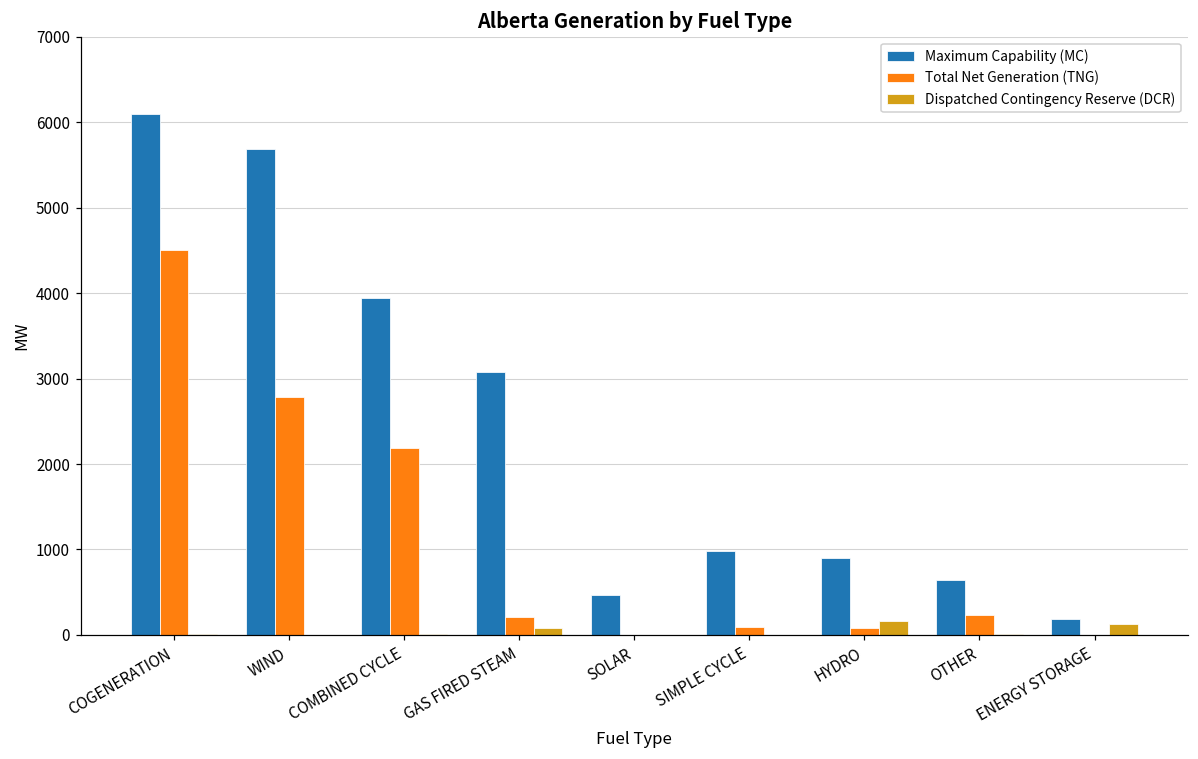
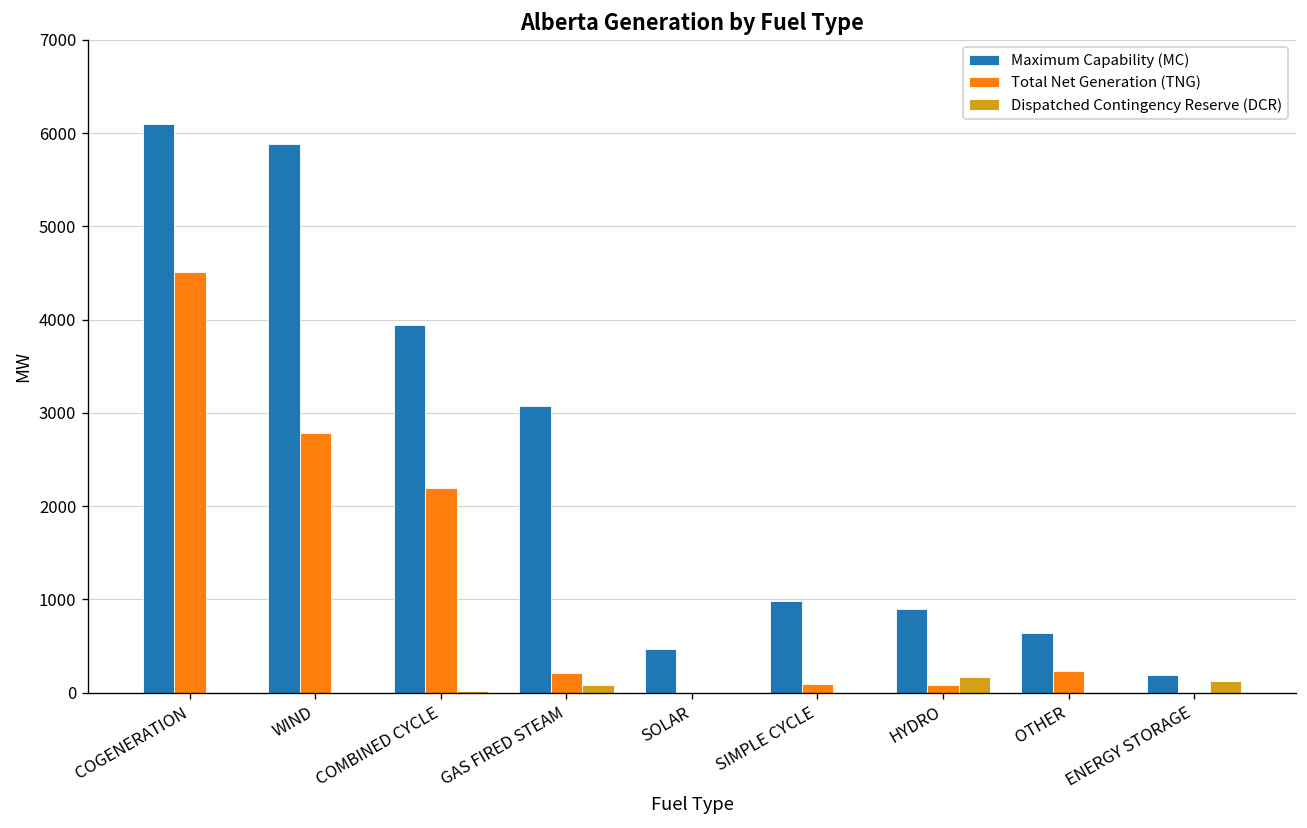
Maximum Capability (MC), WIND: 5700 -> 5900
